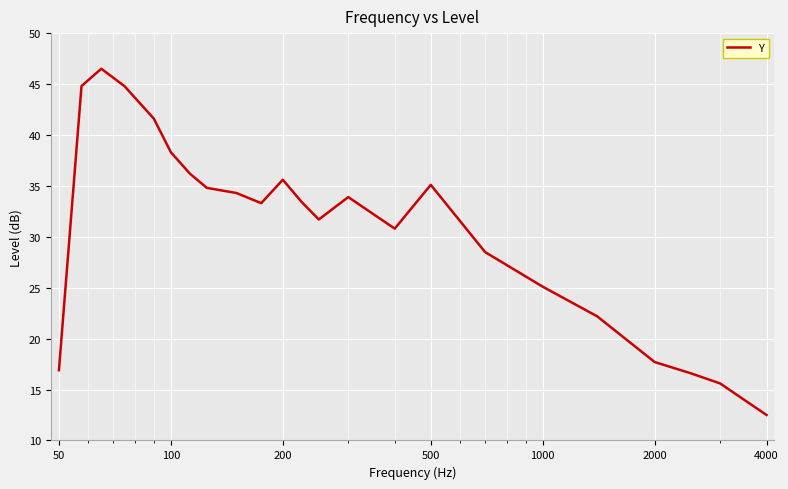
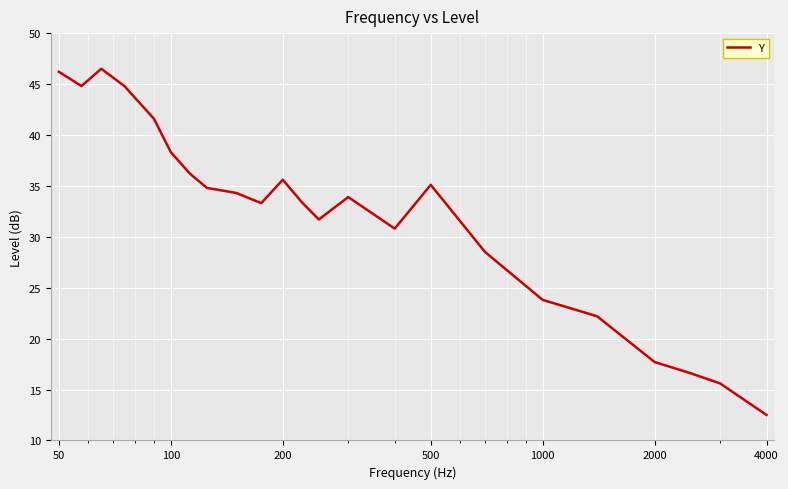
50: 16.9 -> 46.2
1000: 25.1 -> 23.8
